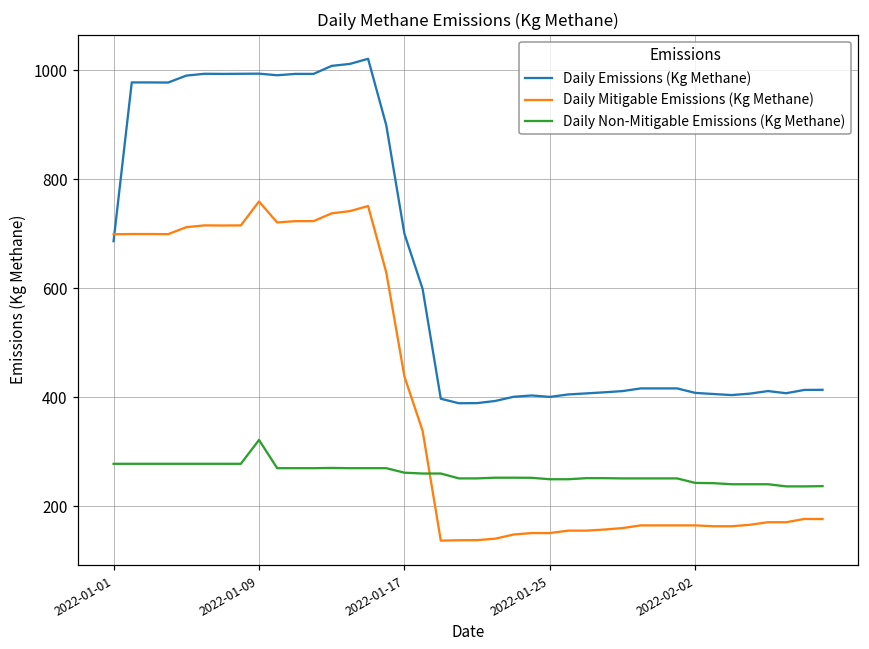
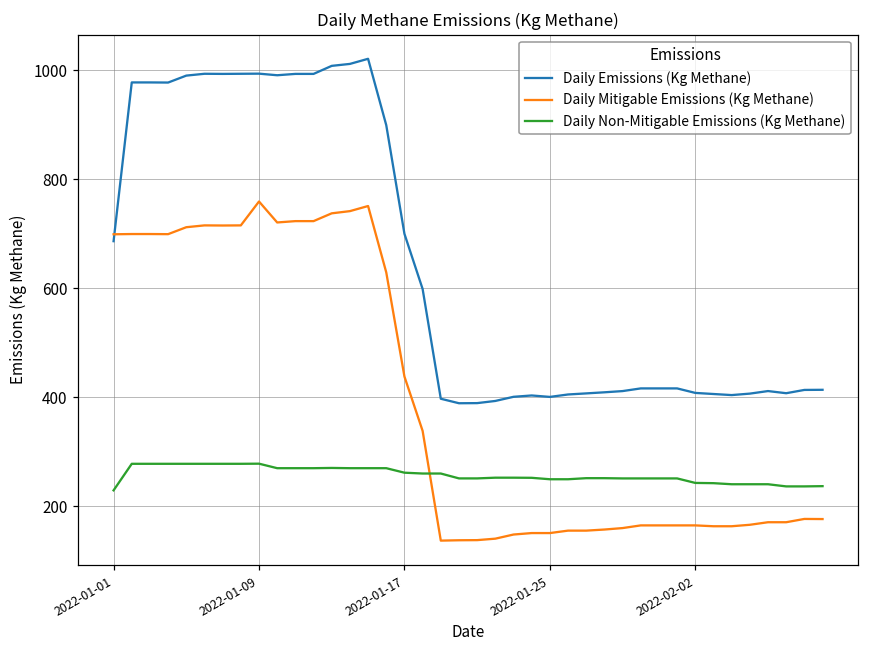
Daily Non-Mitigable Emissions (Kg Methane), 2022-01-01: 280 -> 230
Daily Non-Mitigable Emissions (Kg Methane), 2022-01-09: 320 -> 280
